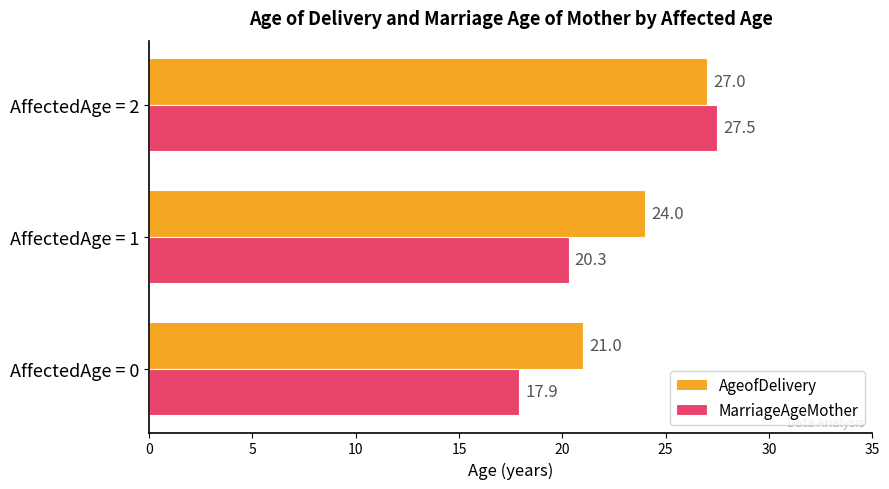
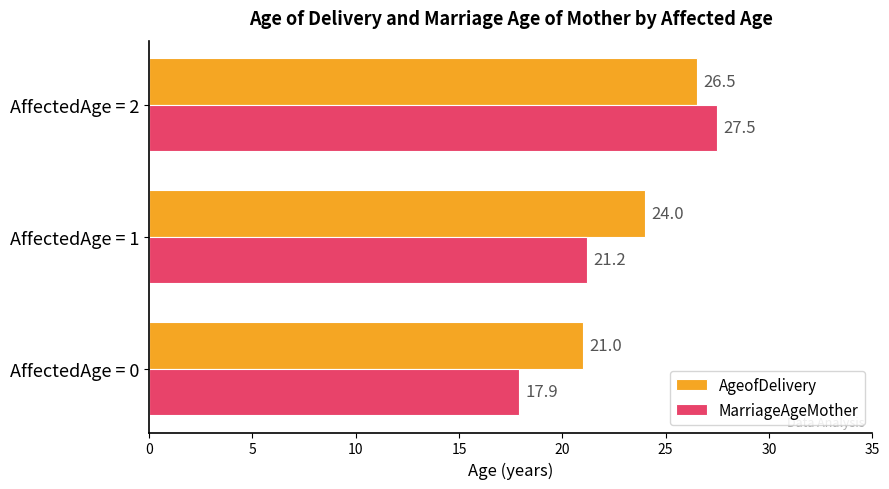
AgeofDelivery, AffectedAge = 2: 27.0 -> 26.5
MarriageAgeMother, AffectedAge = 1: 20.3 -> 21.2
